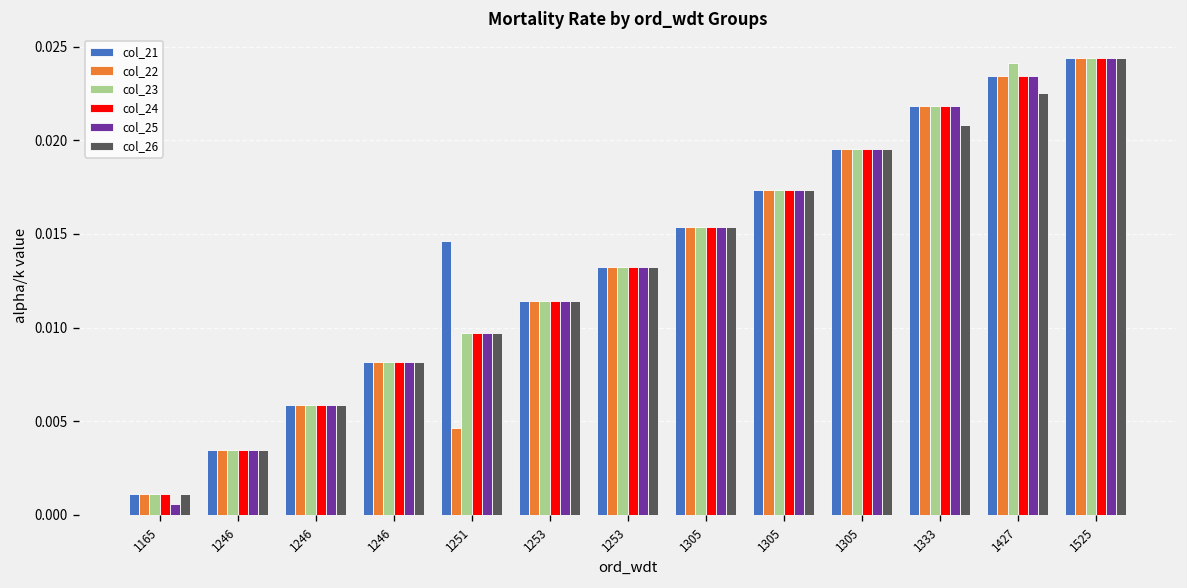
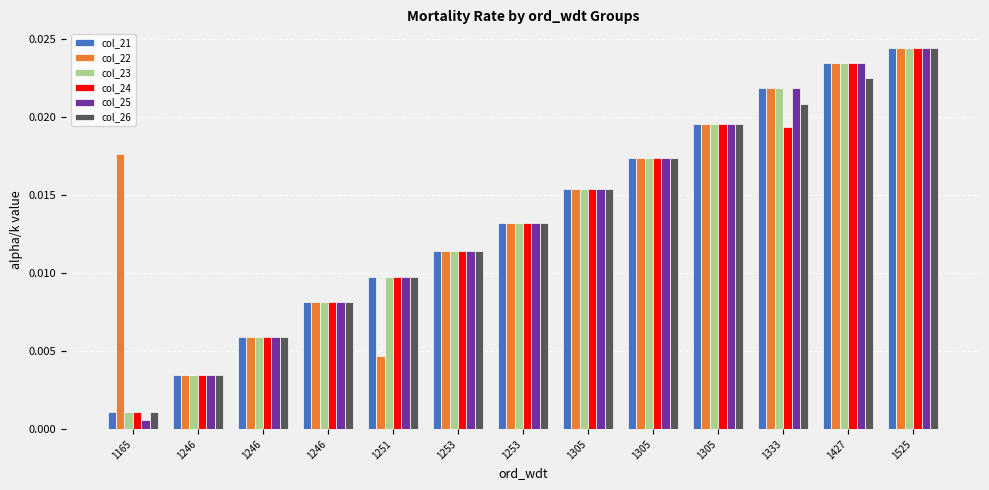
col_22, 1165: 0.0011 -> 0.0176
col_21, 1251: 0.0146 -> 0.0097
col_24, 1333: 0.0218 -> 0.0194
col_23, 1427: 0.0241 -> 0.0234
